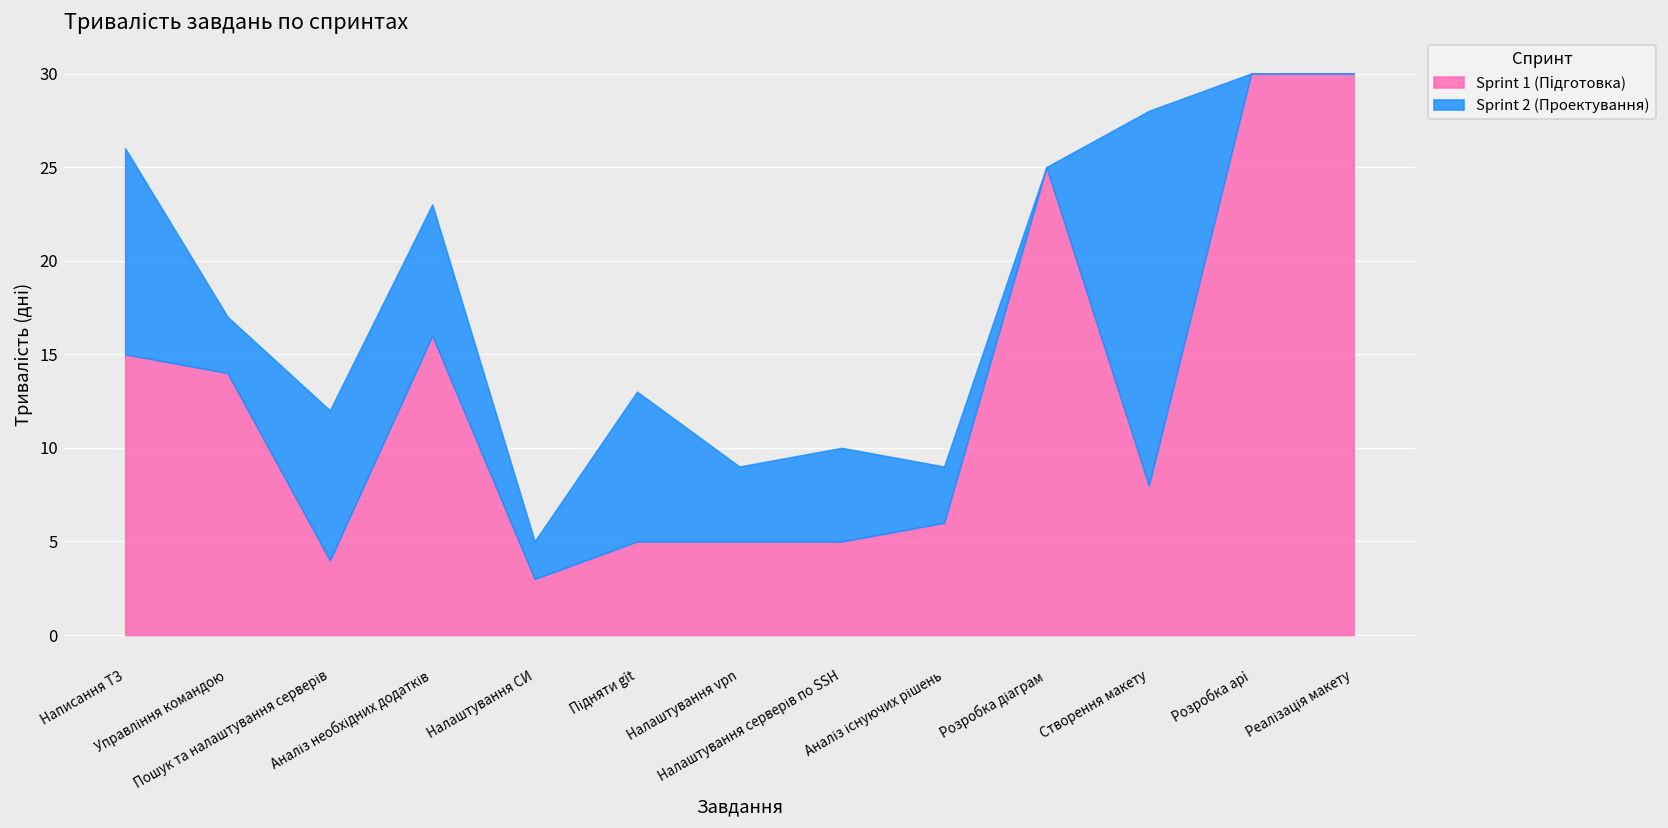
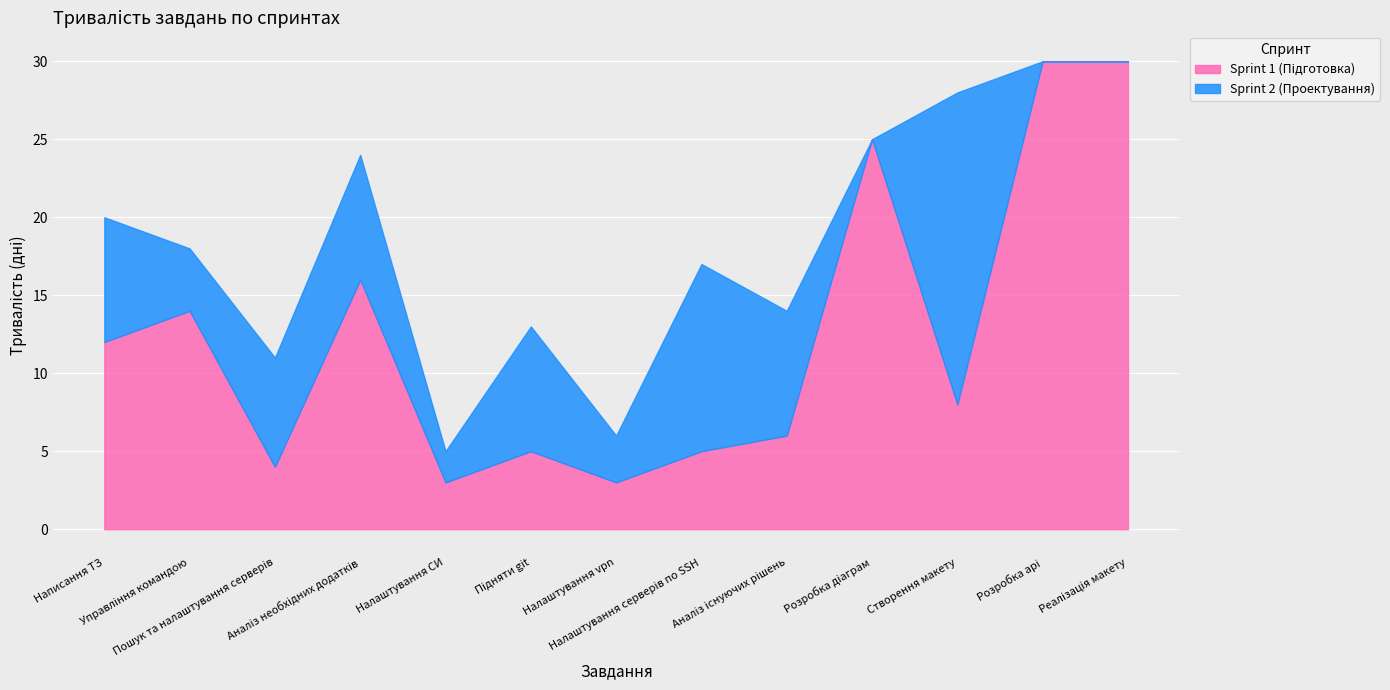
Sprint 1 (Підготовка), Написання ТЗ: 15 -> 12
Sprint 2 (Проектування), Написання ТЗ: 11 -> 8
Sprint 2 (Проектування), Управління командою: 3 -> 4
Sprint 2 (Проектування), Пошук та налаштування серверів: 8 -> 7
Sprint 2 (Проектування), Аналіз необхідних додатків: 7 -> 8
Sprint 1 (Підготовка), Налаштування vpn: 5 -> 3
Sprint 2 (Проектування), Налаштування vpn: 4 -> 3
Sprint 2 (Проектування), Налаштування серверів по SSH: 5 -> 12
Sprint 2 (Проектування), Аналіз існуючих рішень: 3 -> 8
